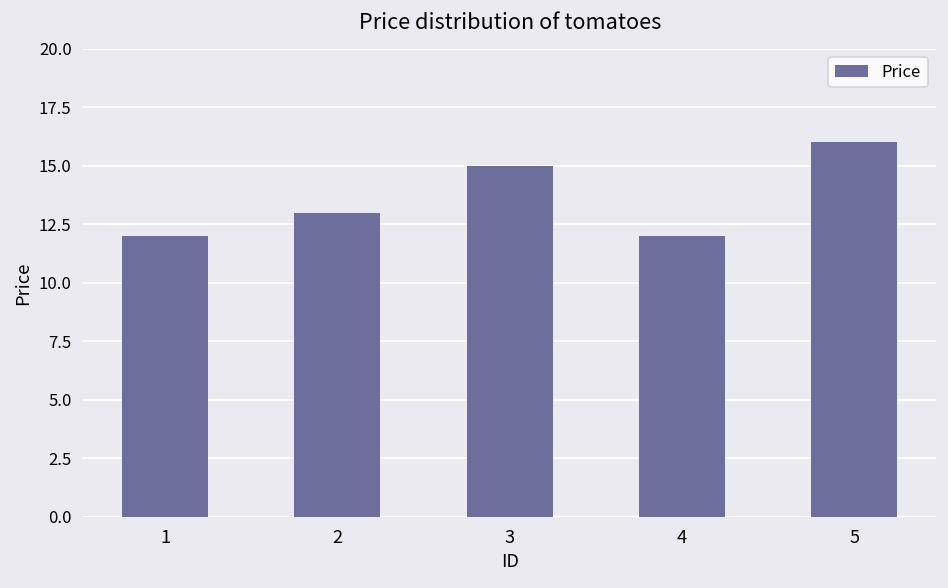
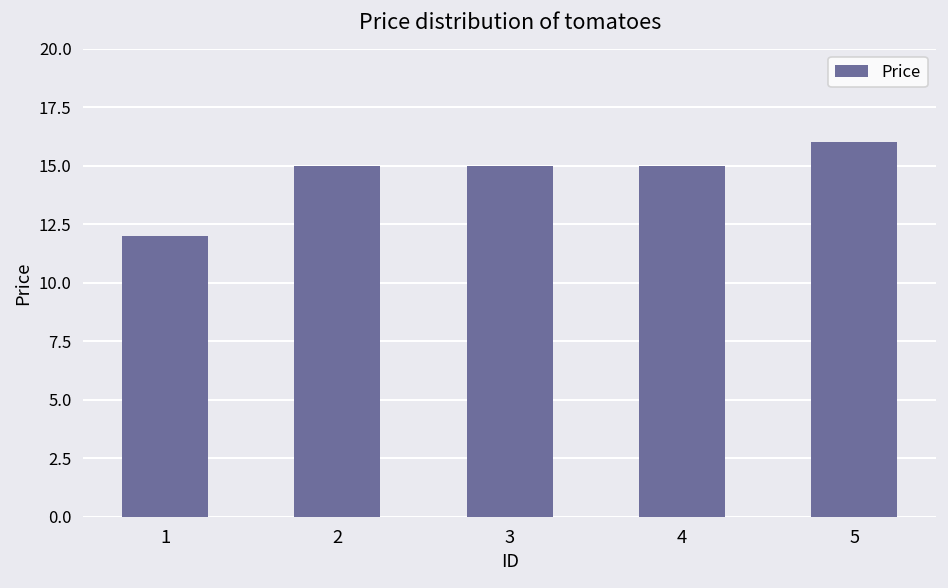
2: 13 -> 15
4: 12 -> 15
